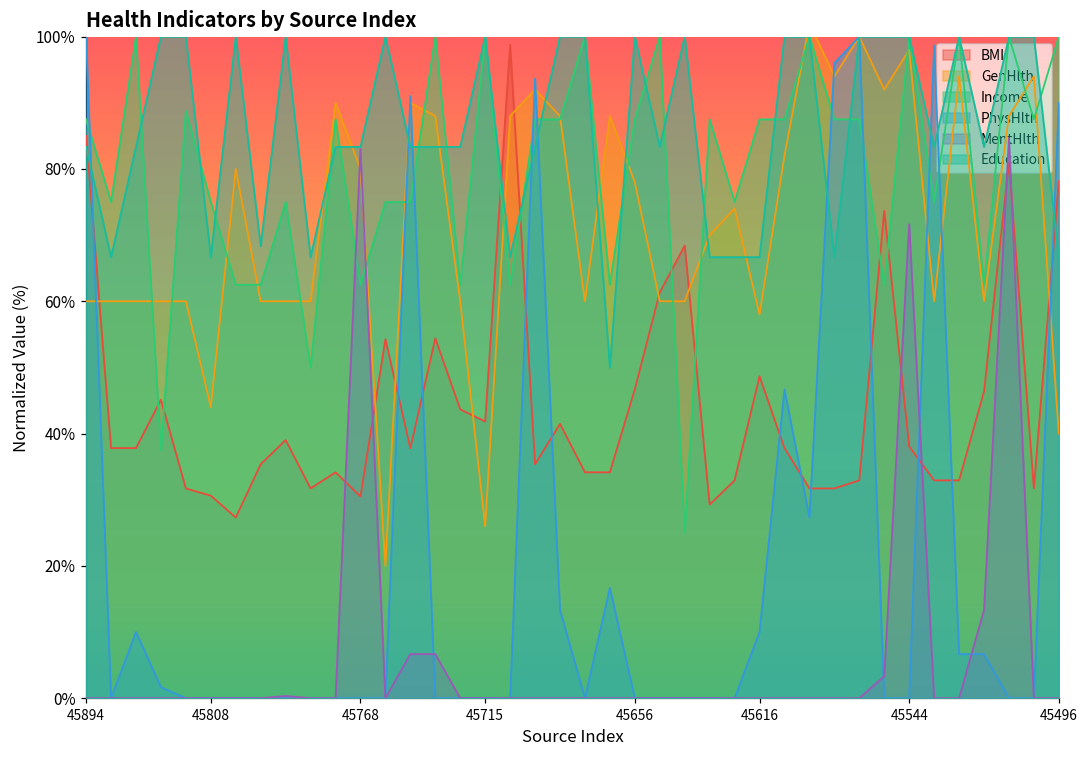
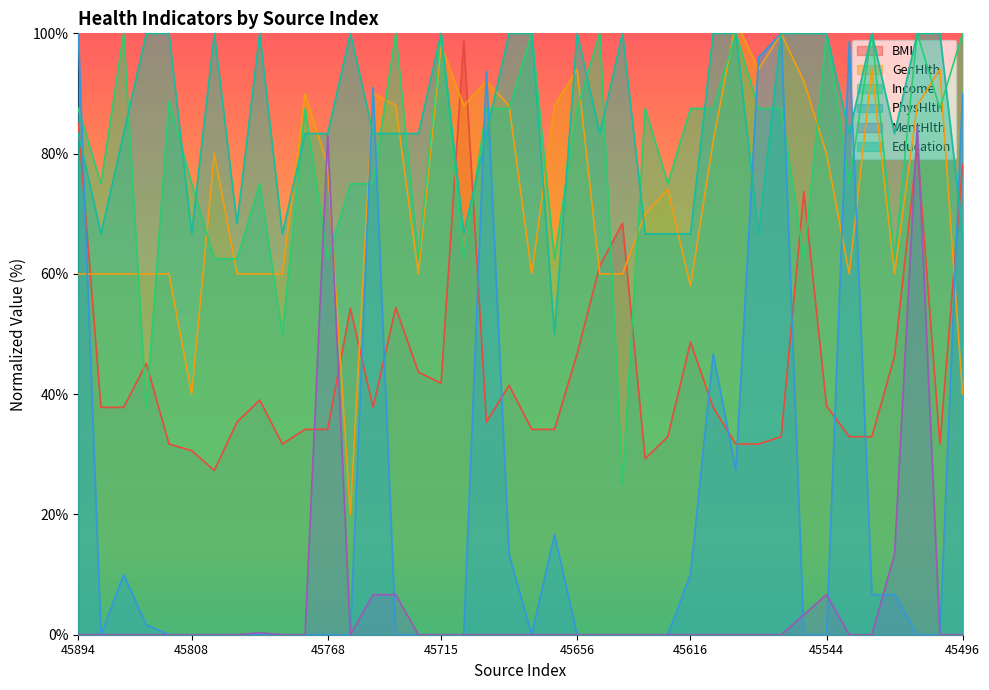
GenHlth, 45808: 44% -> 40%
BMI, 45768: 30% -> 34%
GenHlth, 45768: 80% -> 78%
GenHlth, 45715: 26% -> 98%
GenHlth, 45656: 78% -> 94%
GenHlth, 45544: 98% -> 80%
MentHlth, 45544: 72% -> 7%
